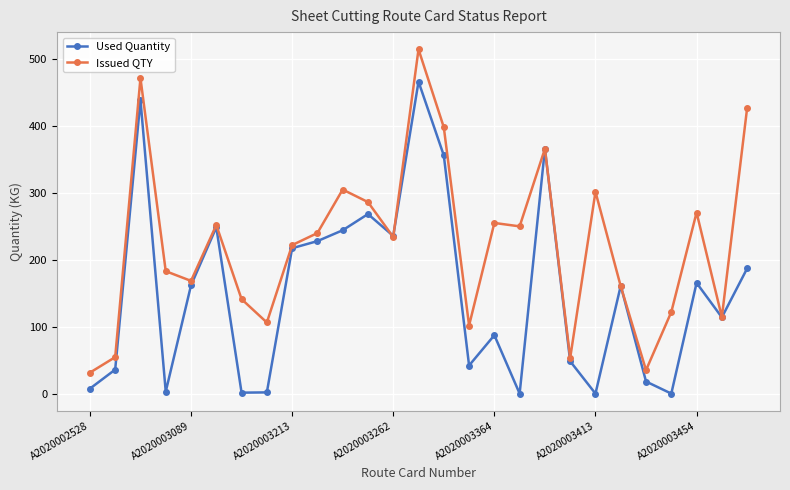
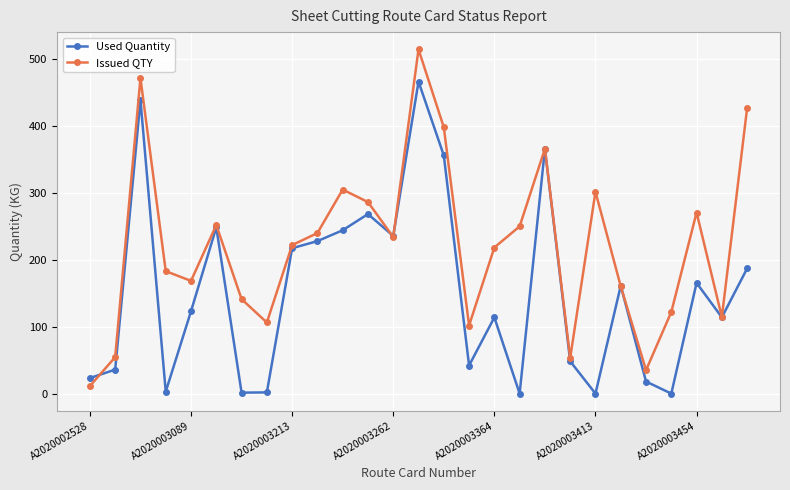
Used Quantity, A2020002528: 10 -> 20
Issued QTY, A2020002528: 30 -> 10
Used Quantity, A2020003089: 160 -> 120
Used Quantity, A2020003364: 90 -> 110
Issued QTY, A2020003364: 260 -> 220
